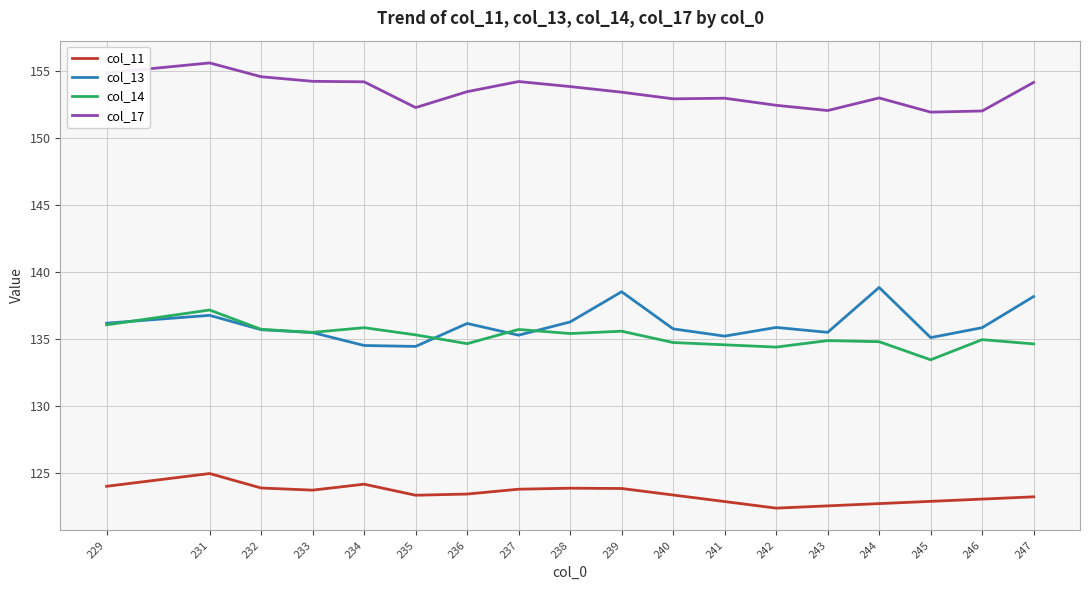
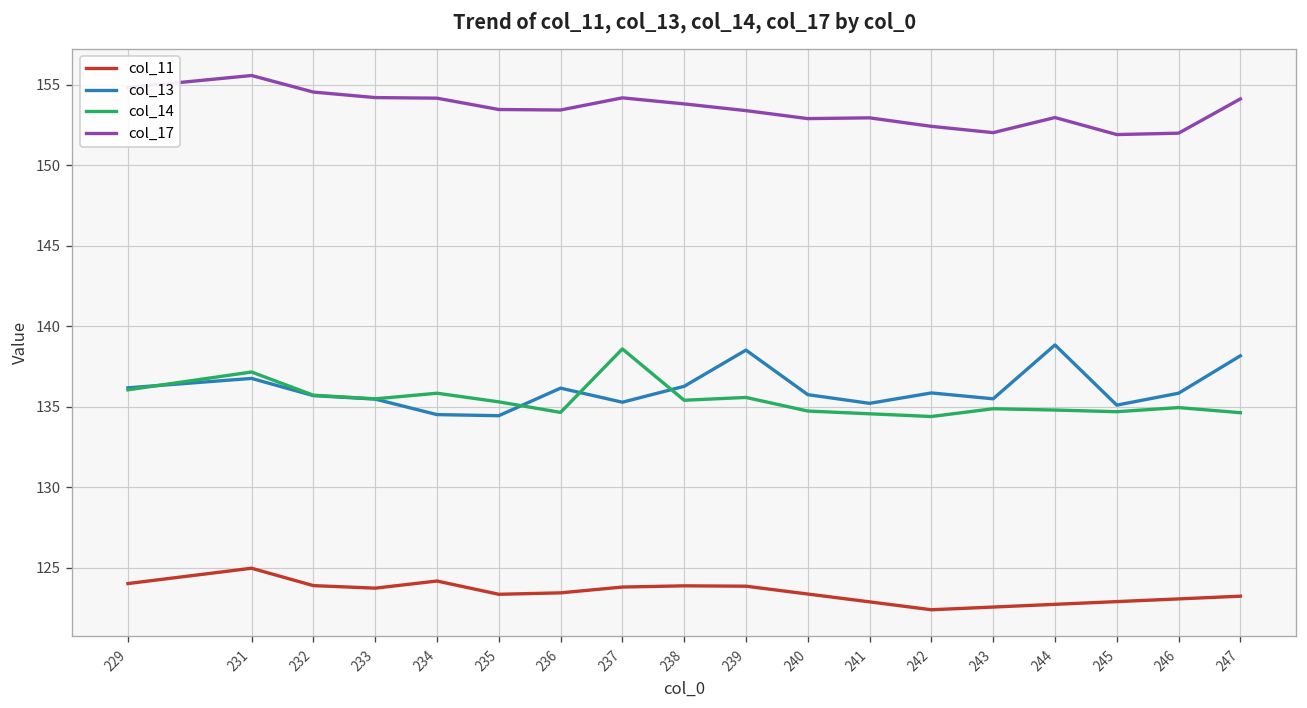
col_17, 235: 152.3 -> 153.5
col_14, 237: 135.7 -> 138.6
col_14, 245: 133.5 -> 134.7
